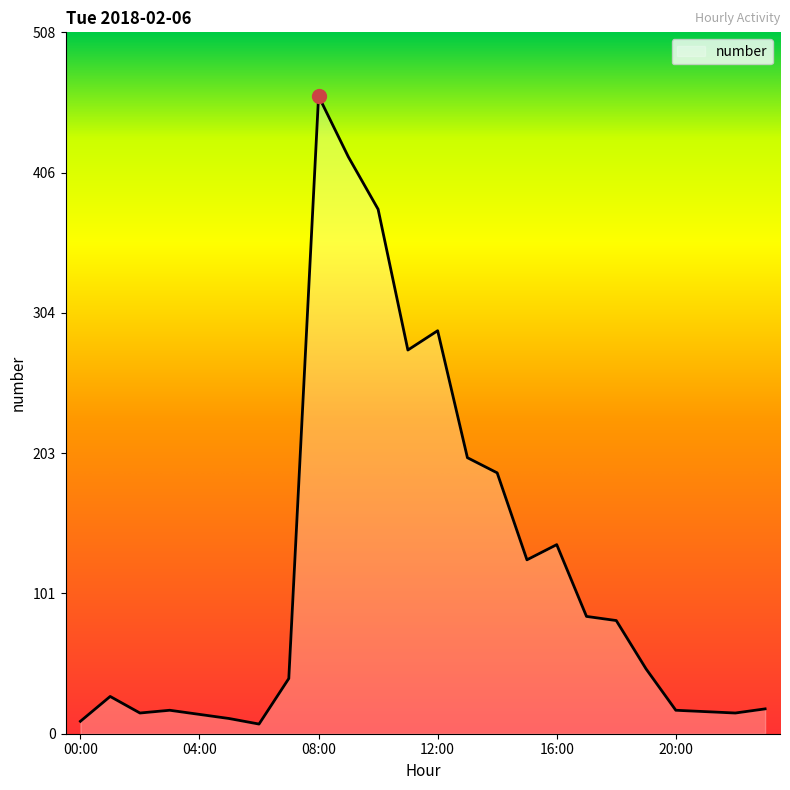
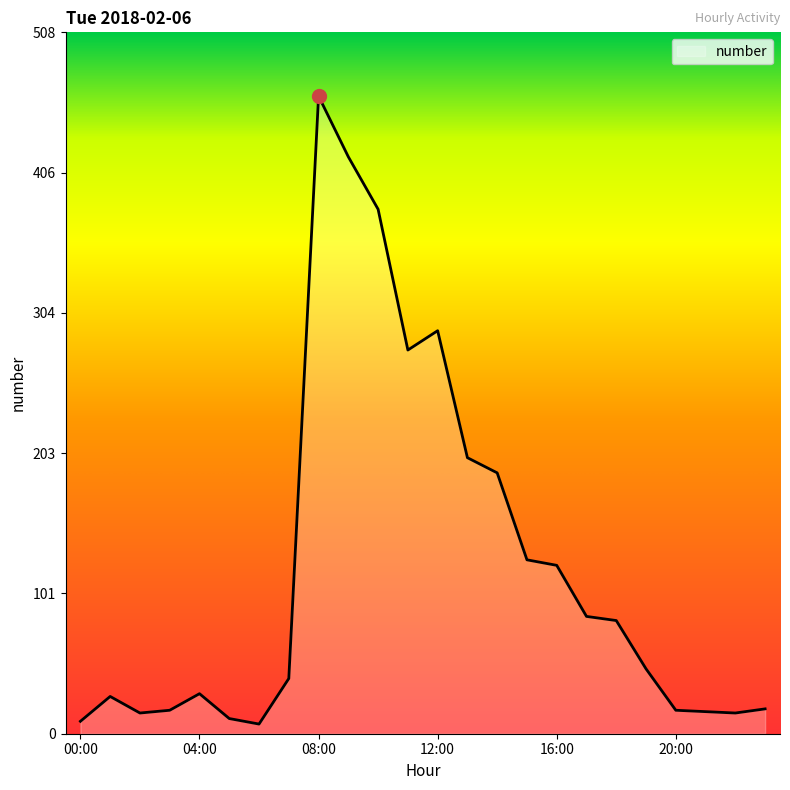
number, 04:00: 14 -> 29
number, 16:00: 137 -> 122
